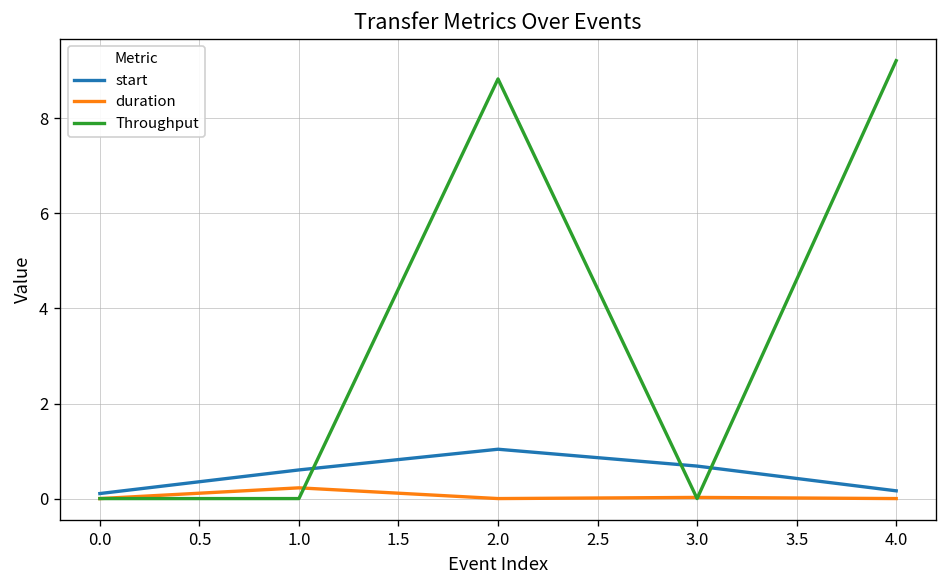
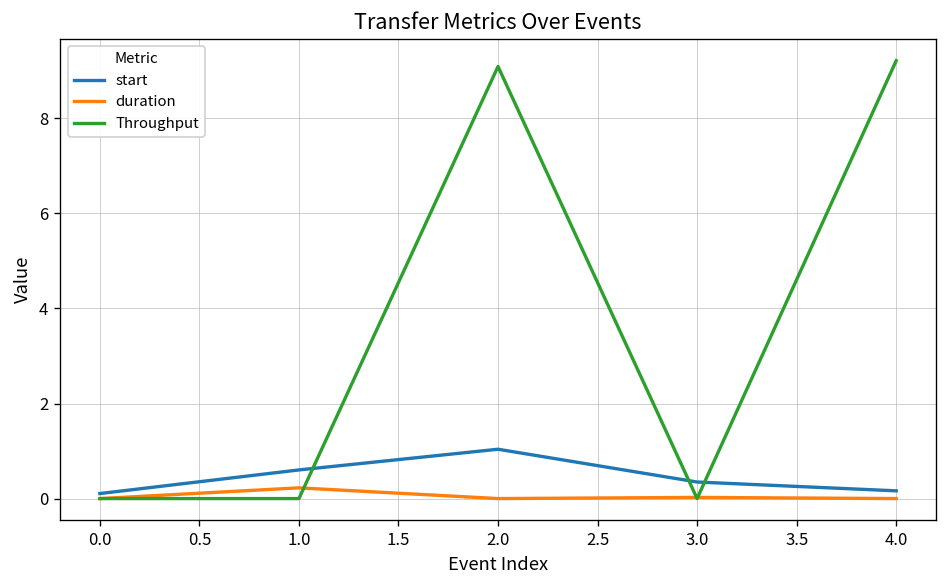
Throughput, 2.0: 8.8 -> 9.1
start, 3.0: 0.7 -> 0.3
